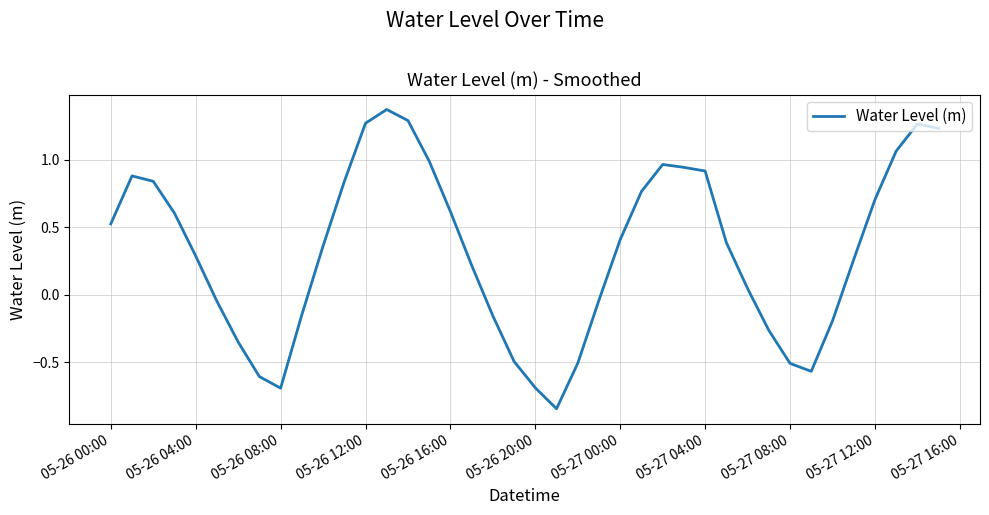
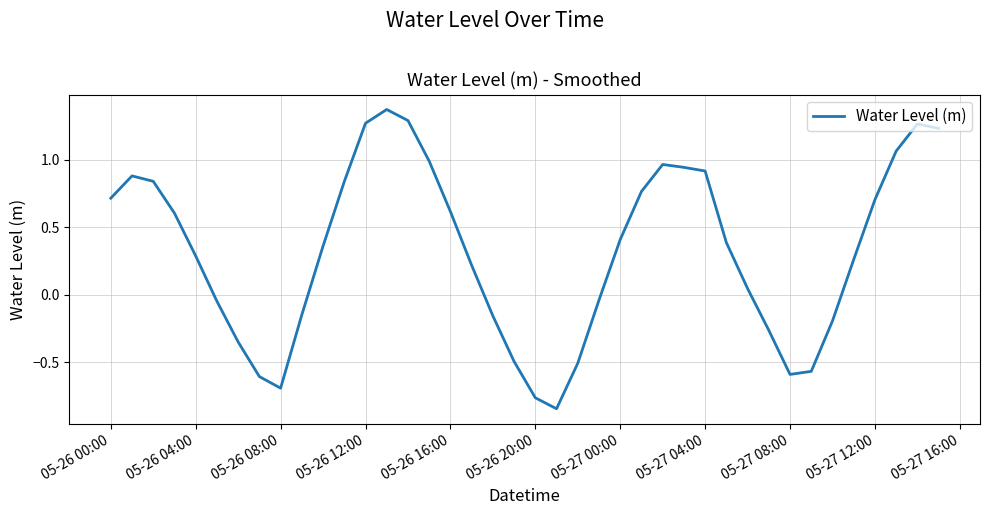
05-26 00:00: 0.53 -> 0.72
05-26 20:00: -0.69 -> -0.76
05-27 08:00: -0.51 -> -0.59
